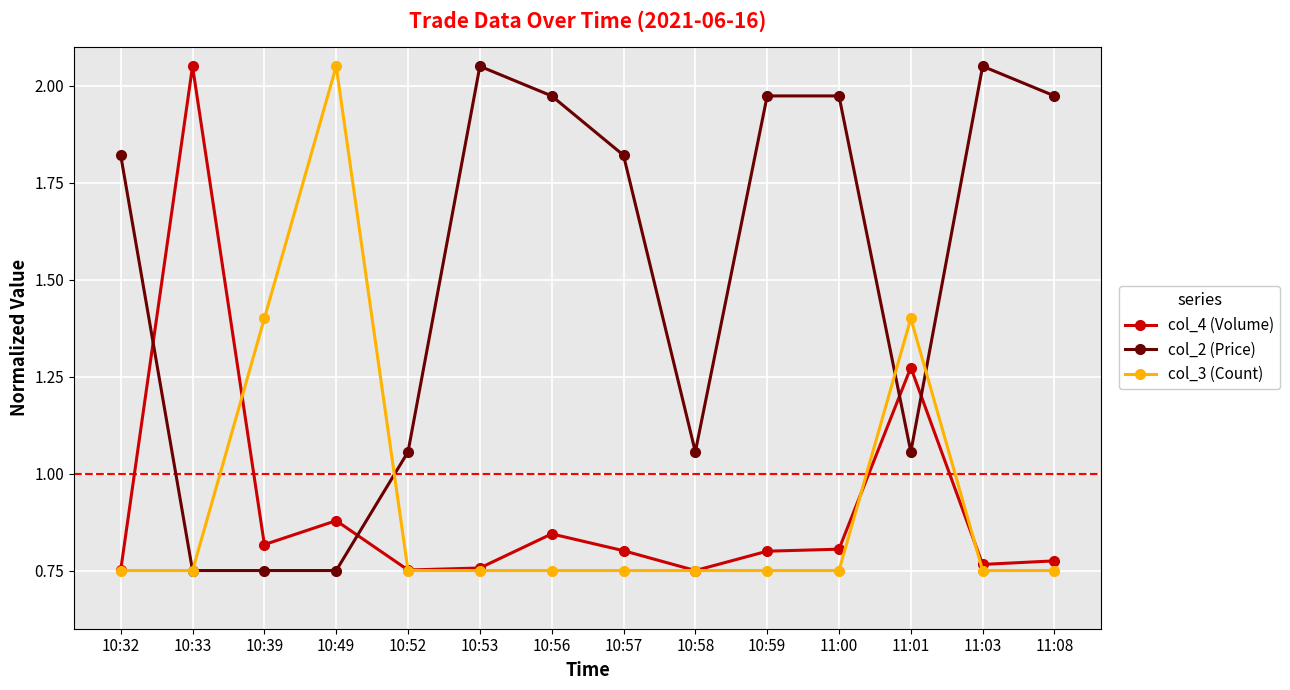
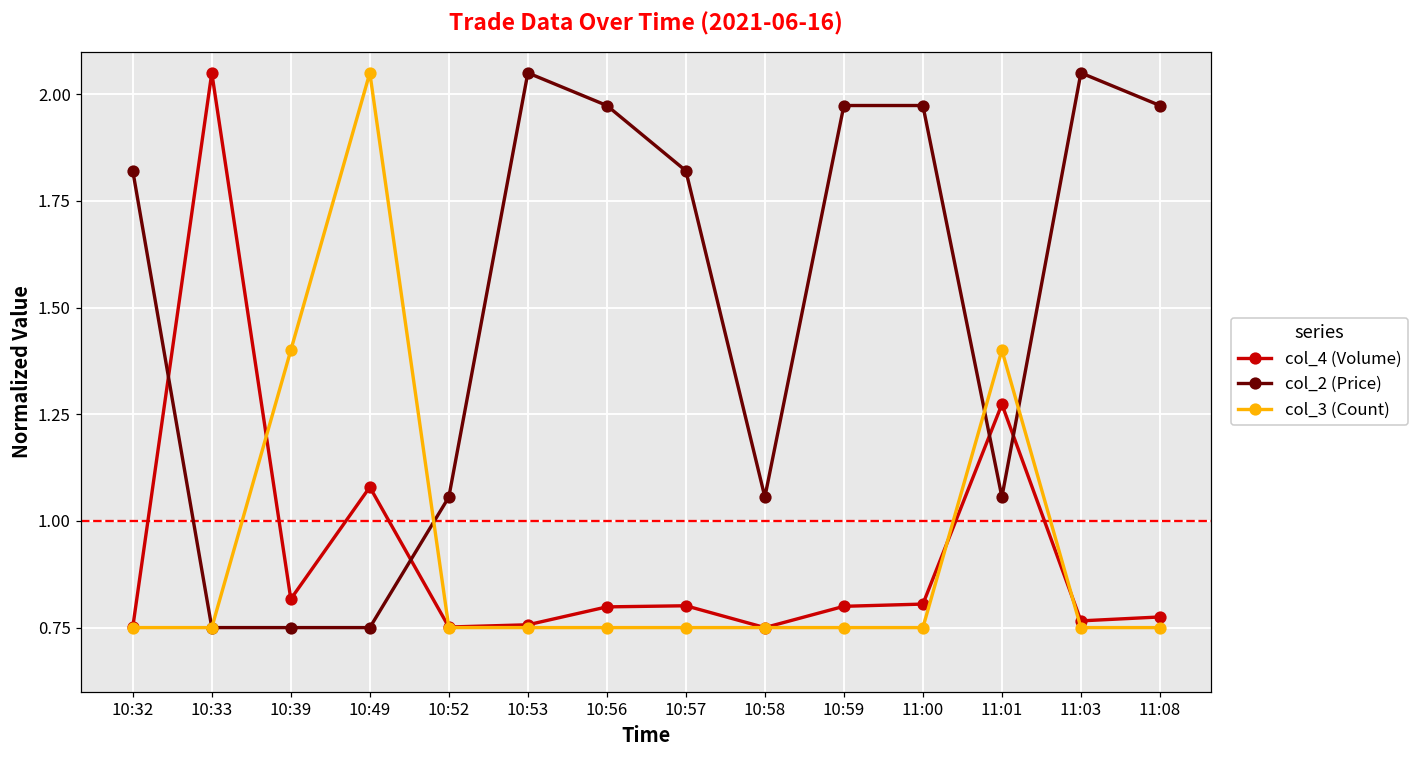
col_4 (Volume), 10:49: 0.88 -> 1.08
col_4 (Volume), 10:56: 0.84 -> 0.80
